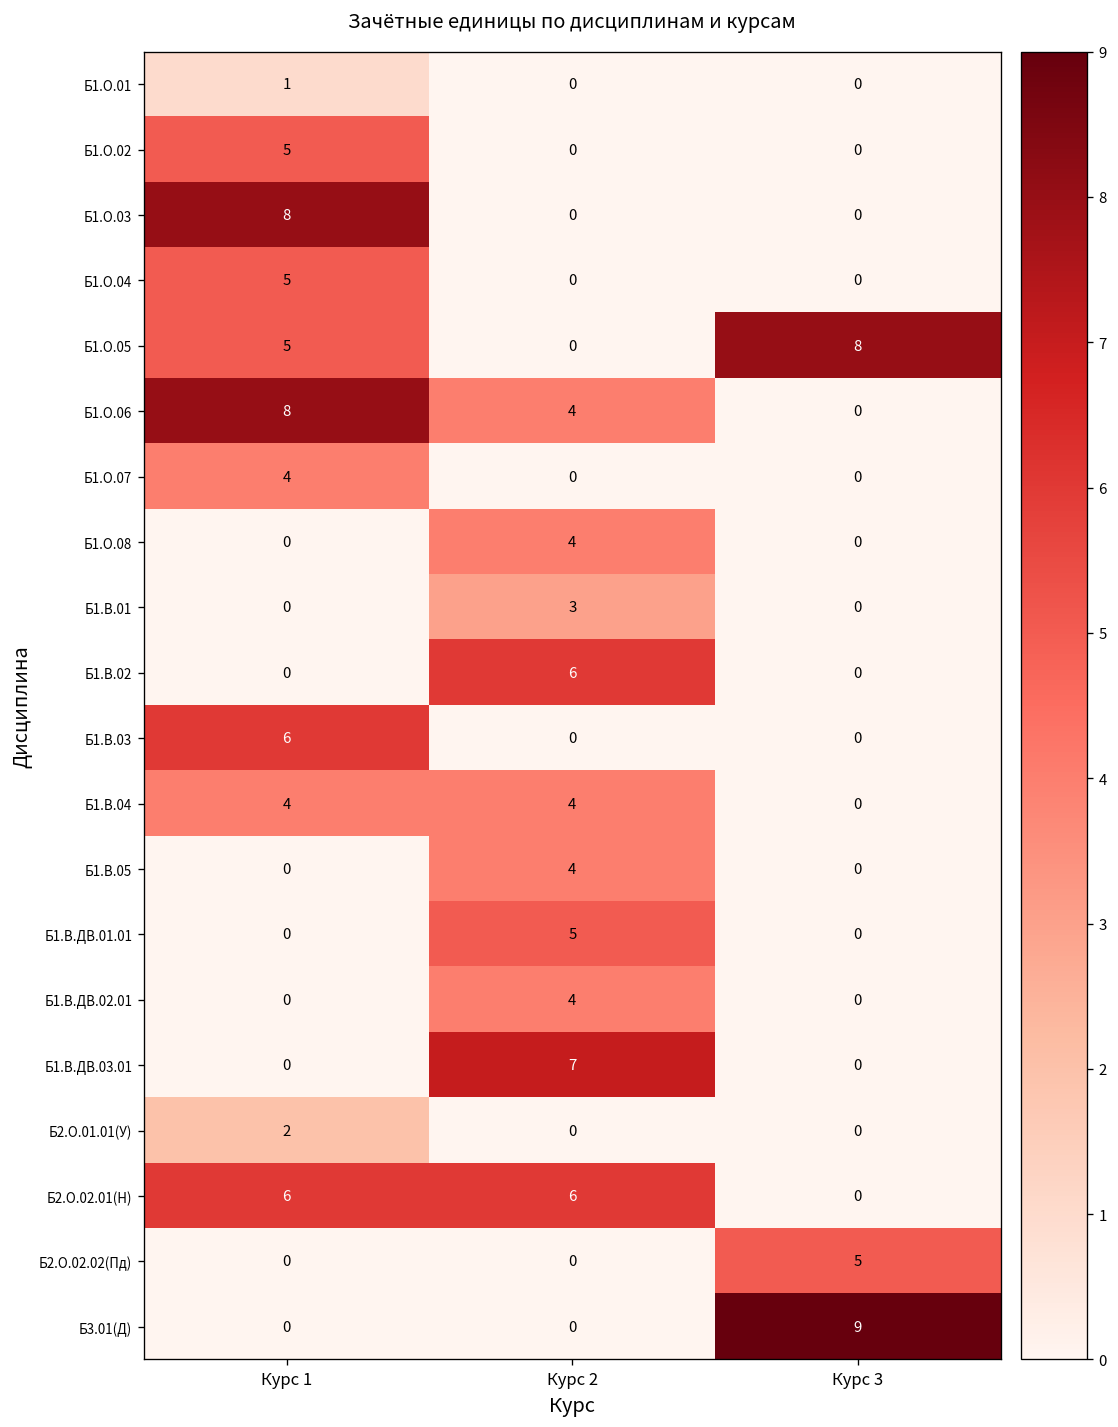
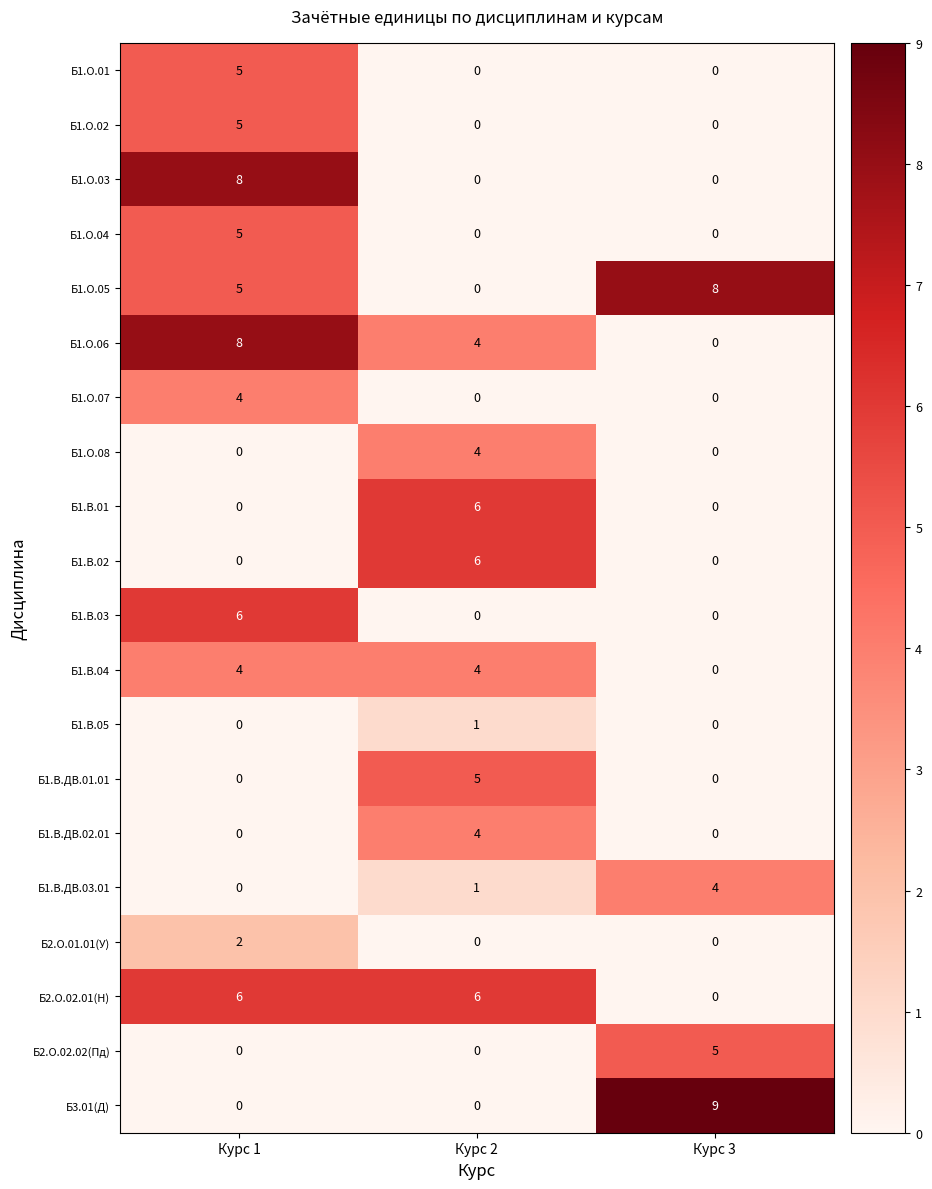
Б1.О.01, Курс 1: 1 -> 5
Б1.В.01, Курс 2: 3 -> 6
Б1.В.05, Курс 2: 4 -> 1
Б1.В.ДВ.03.01, Курс 2: 7 -> 1
Б1.В.ДВ.03.01, Курс 3: 0 -> 4
